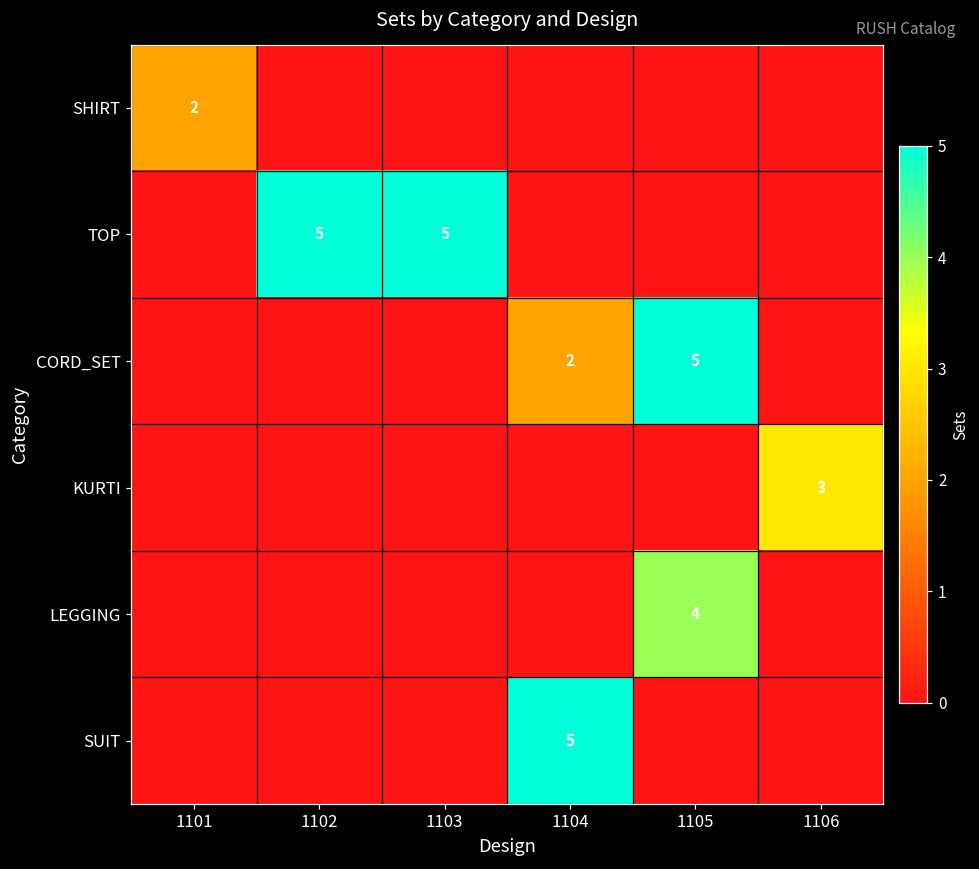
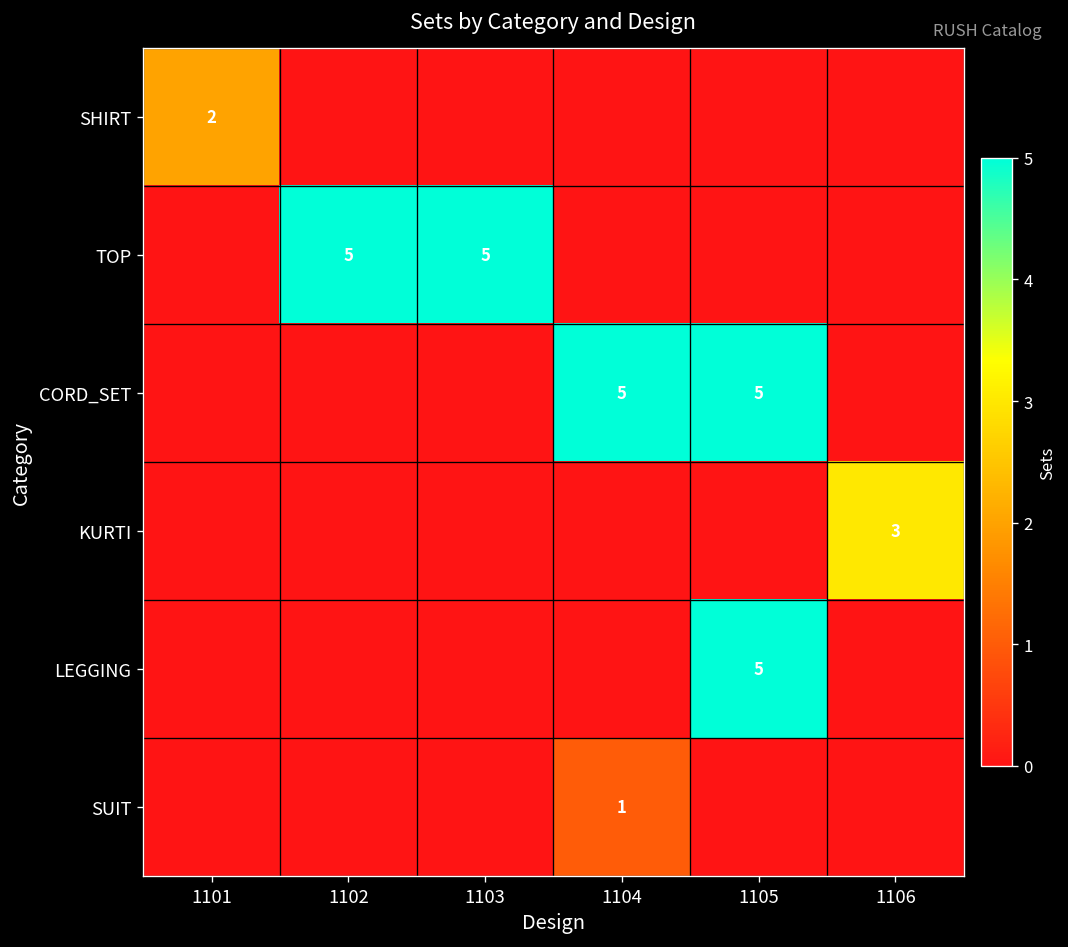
CORD_SET, 1104: 2 -> 5
LEGGING, 1105: 4 -> 5
SUIT, 1104: 5 -> 1
